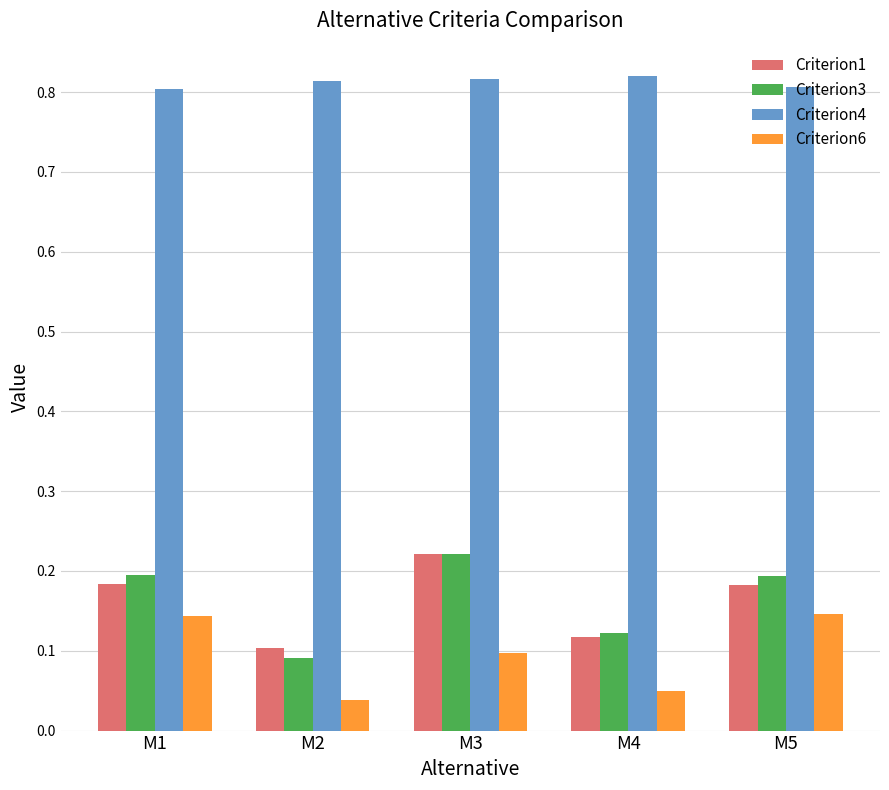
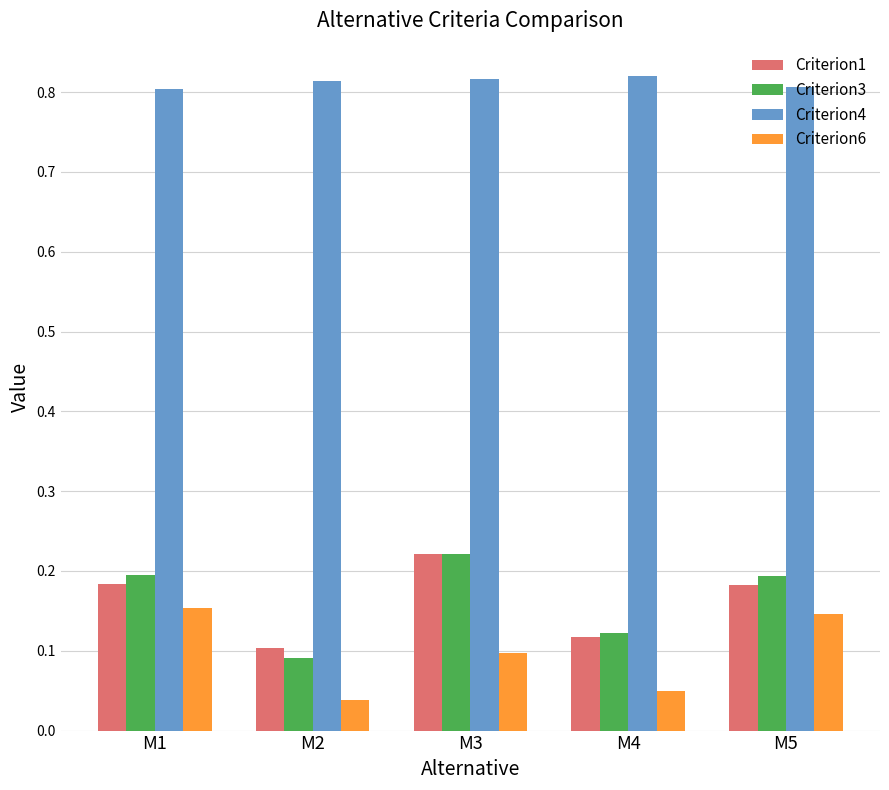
Criterion6, M1: 0.14 -> 0.15
